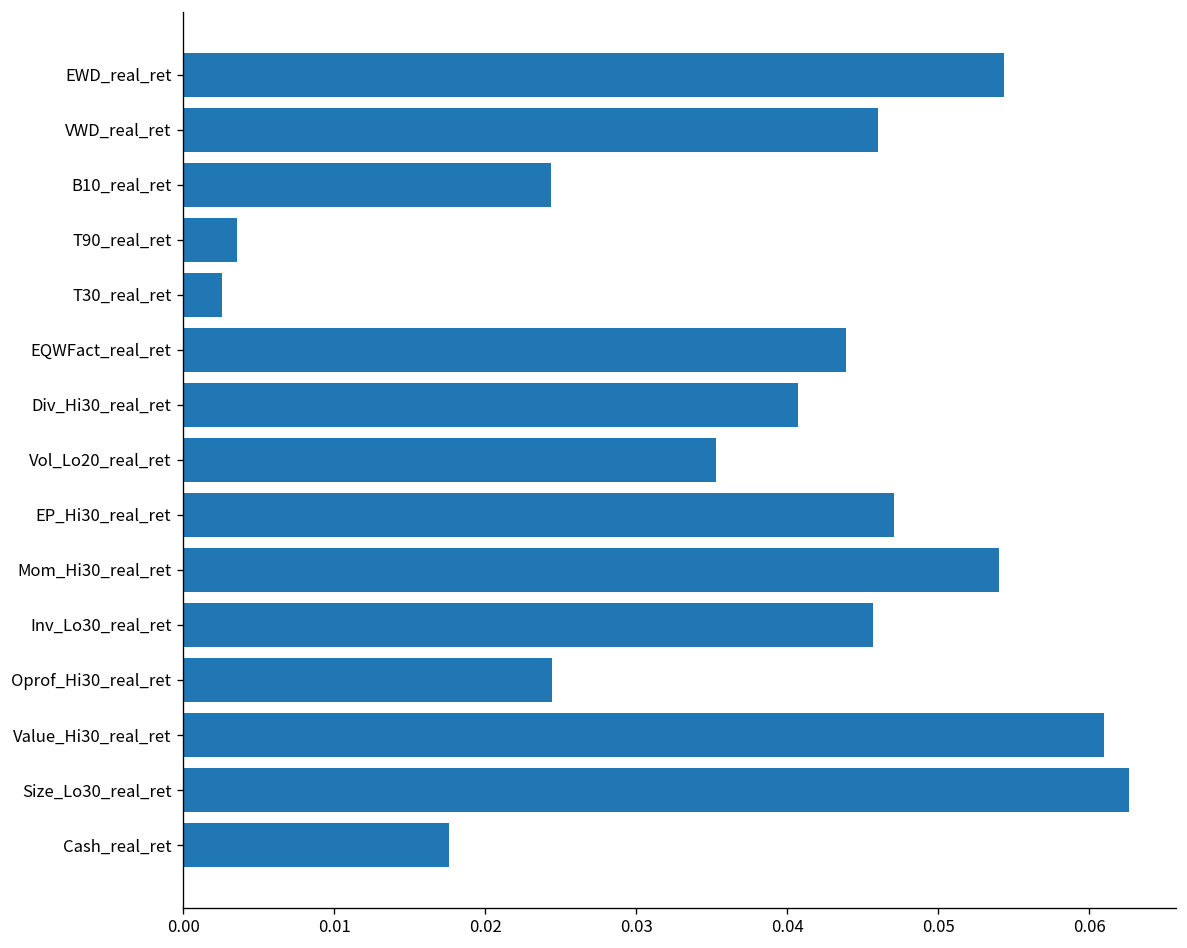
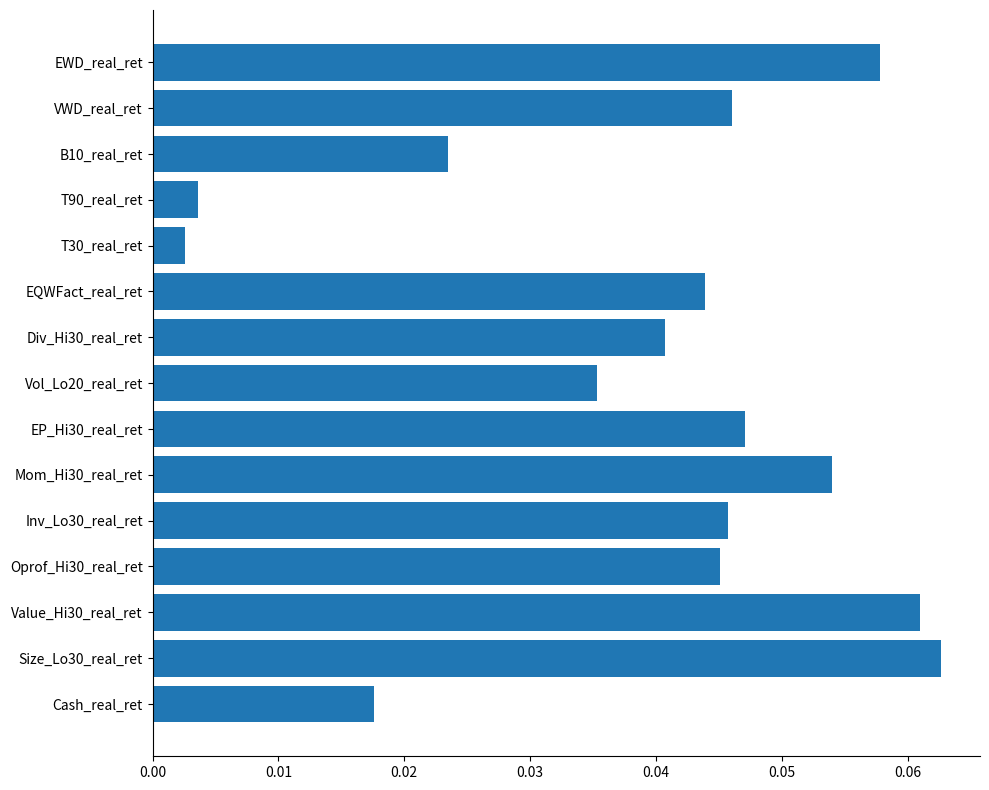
EWD_real_ret: 0.0544 -> 0.0578
B10_real_ret: 0.0244 -> 0.0235
Oprof_Hi30_real_ret: 0.0244 -> 0.0451
